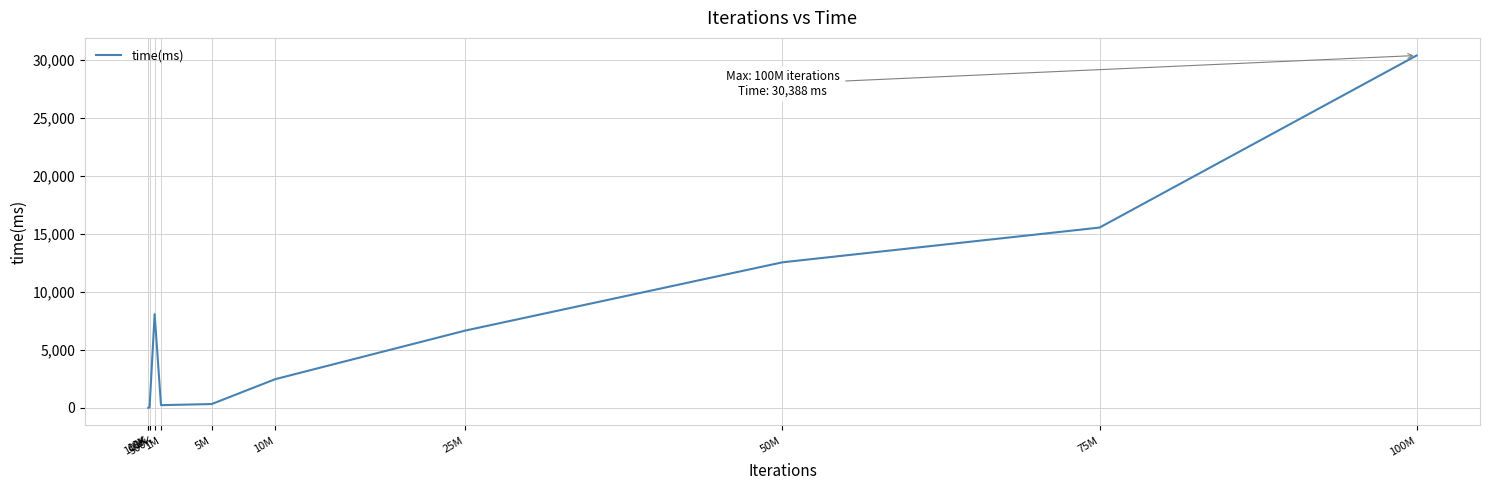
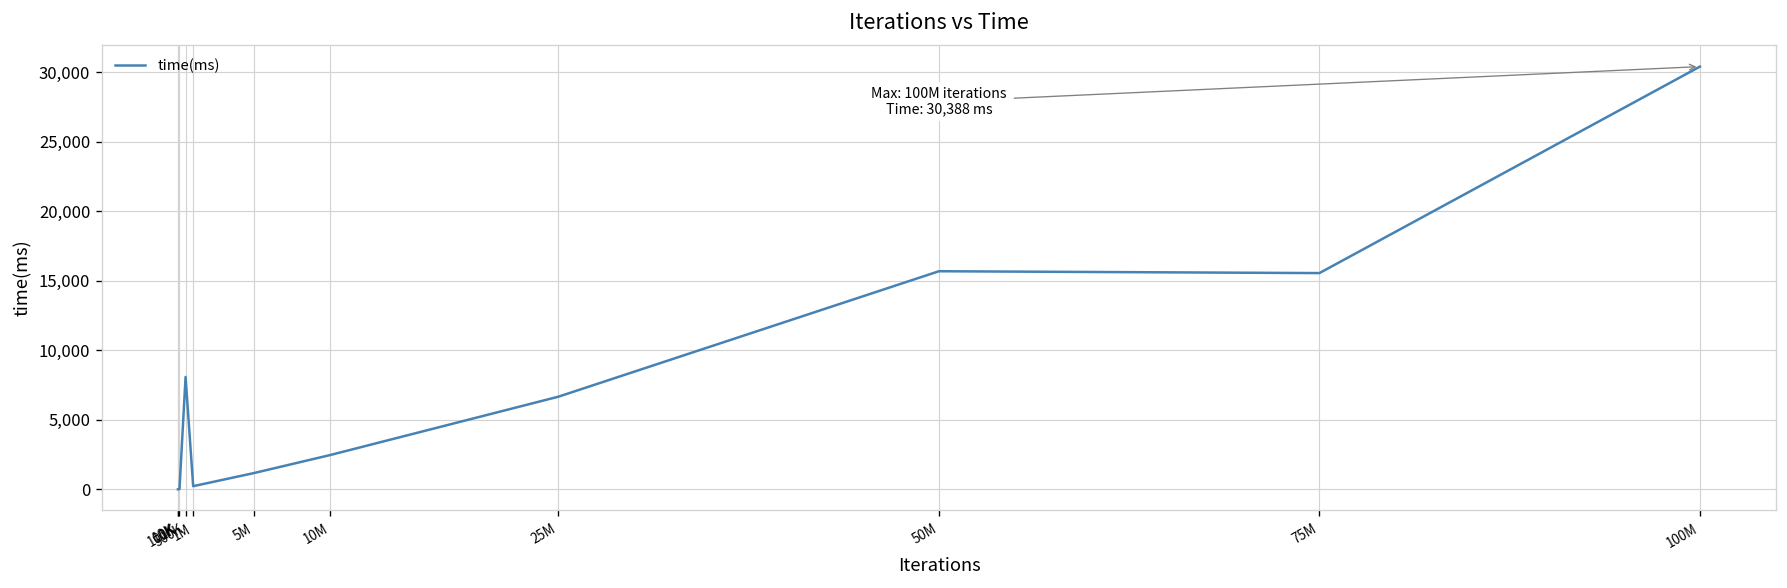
5M: 300 -> 1,200
50M: 12,600 -> 15,700
